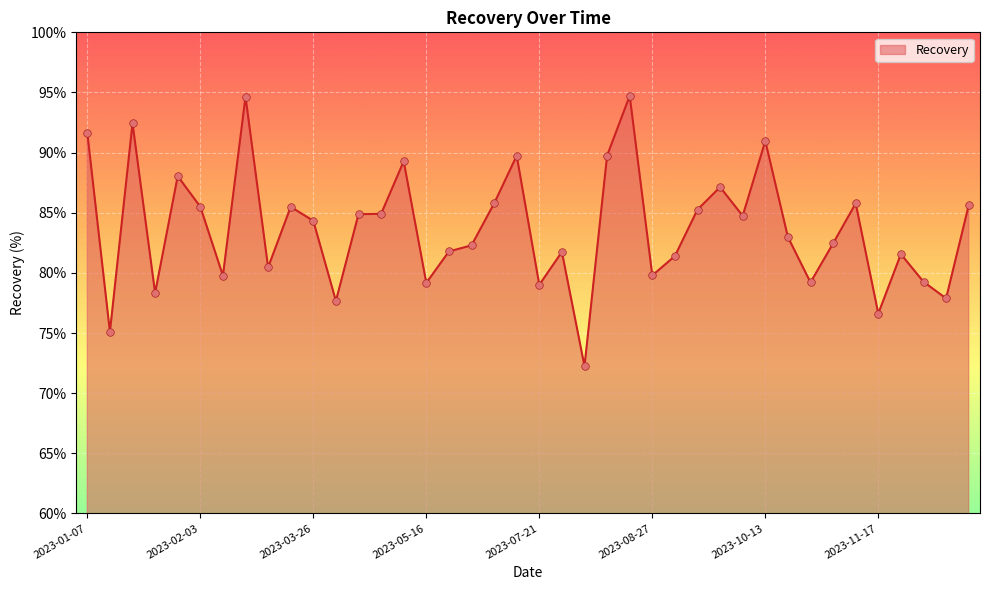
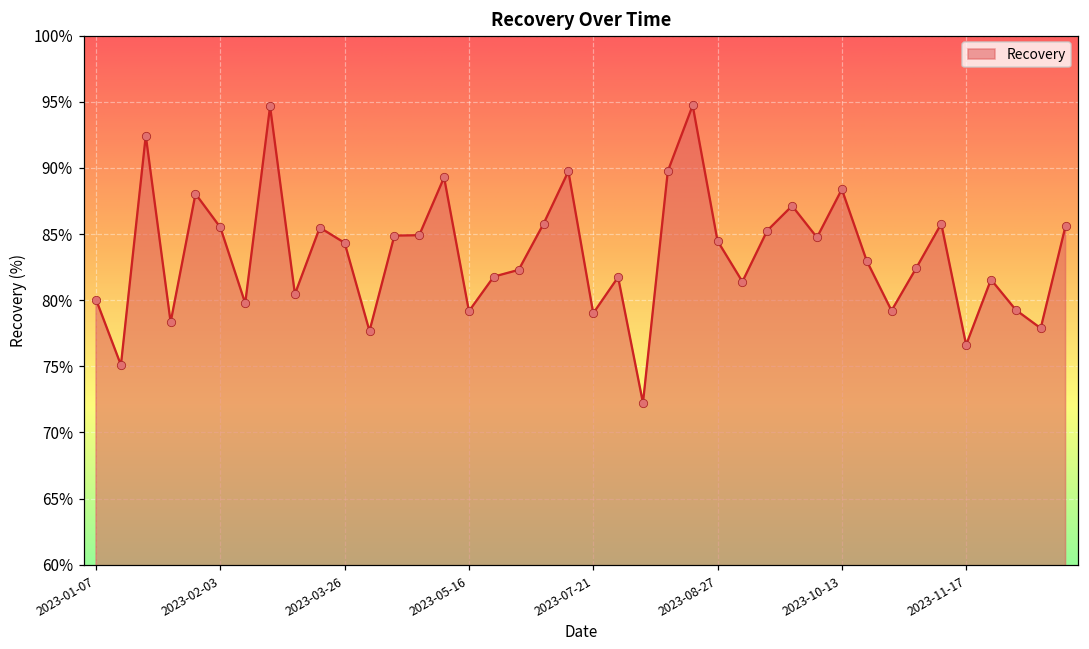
2023-01-07: 91.6% -> 80.1%
2023-08-27: 79.8% -> 84.5%
2023-10-13: 91.0% -> 88.4%
